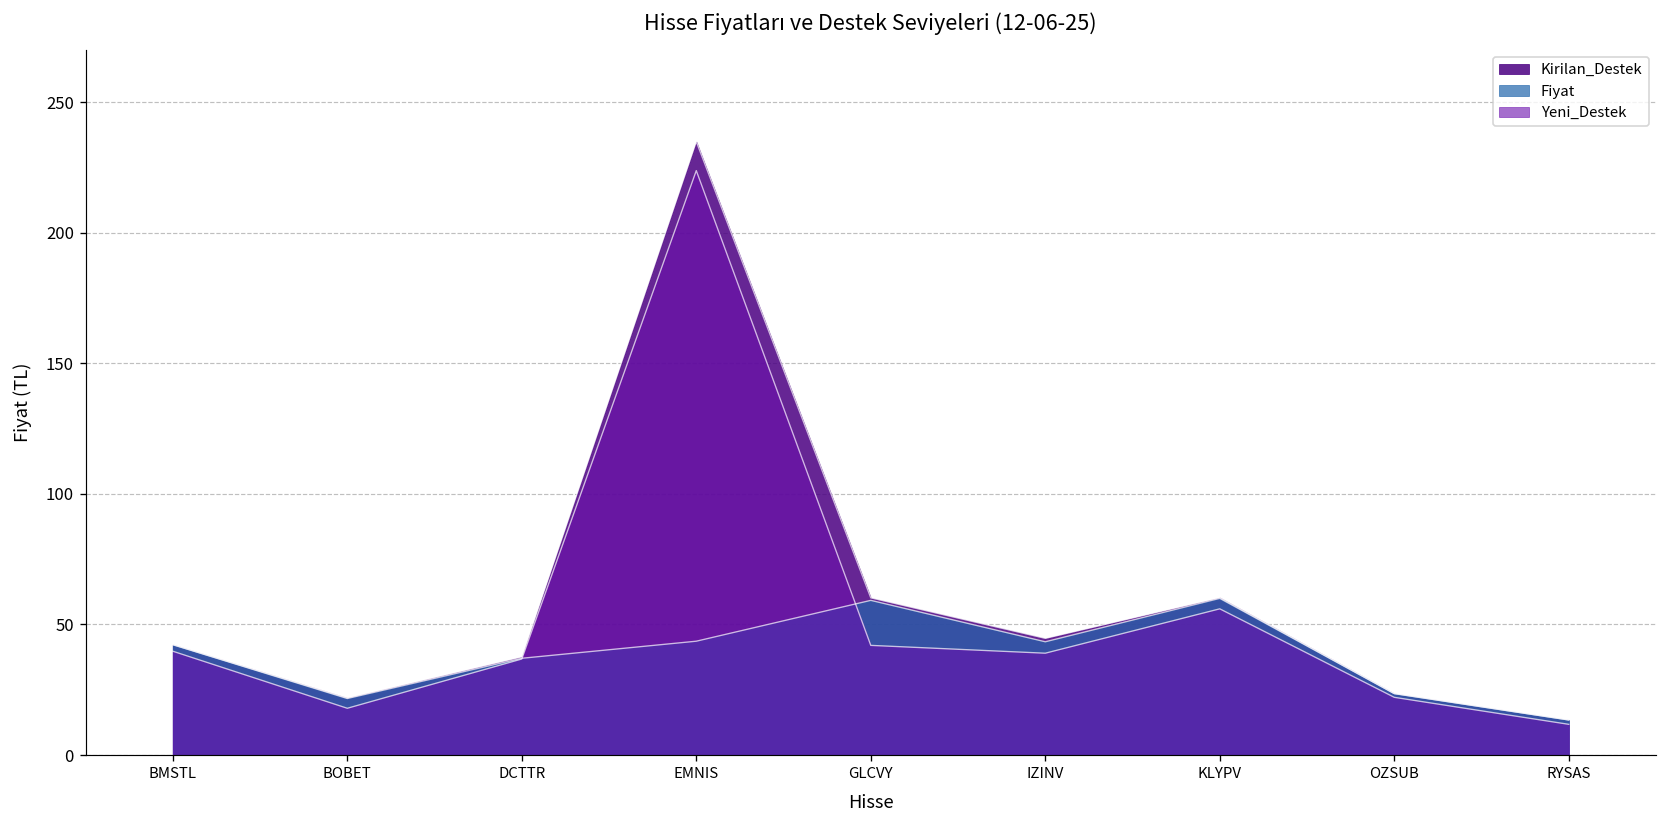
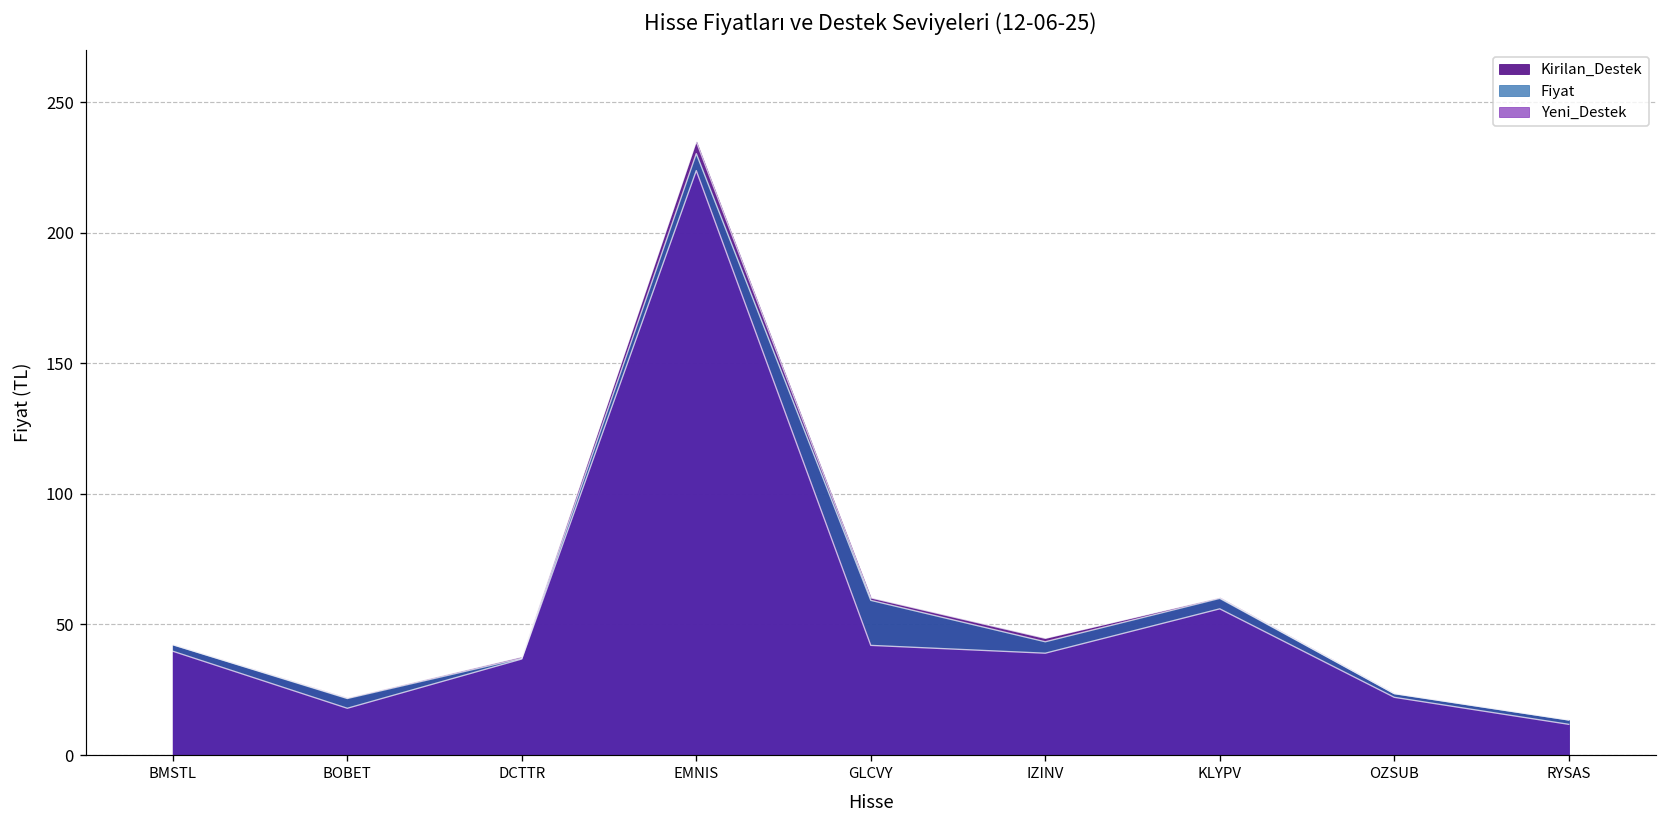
Fiyat, EMNIS: 44 -> 230
